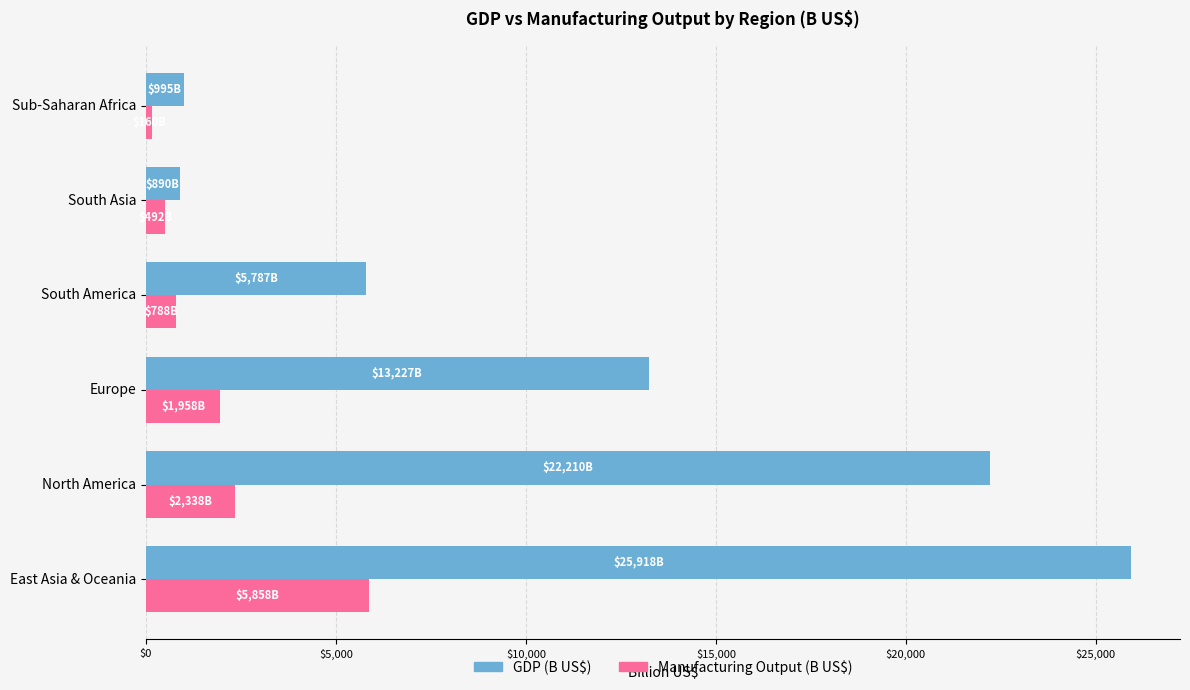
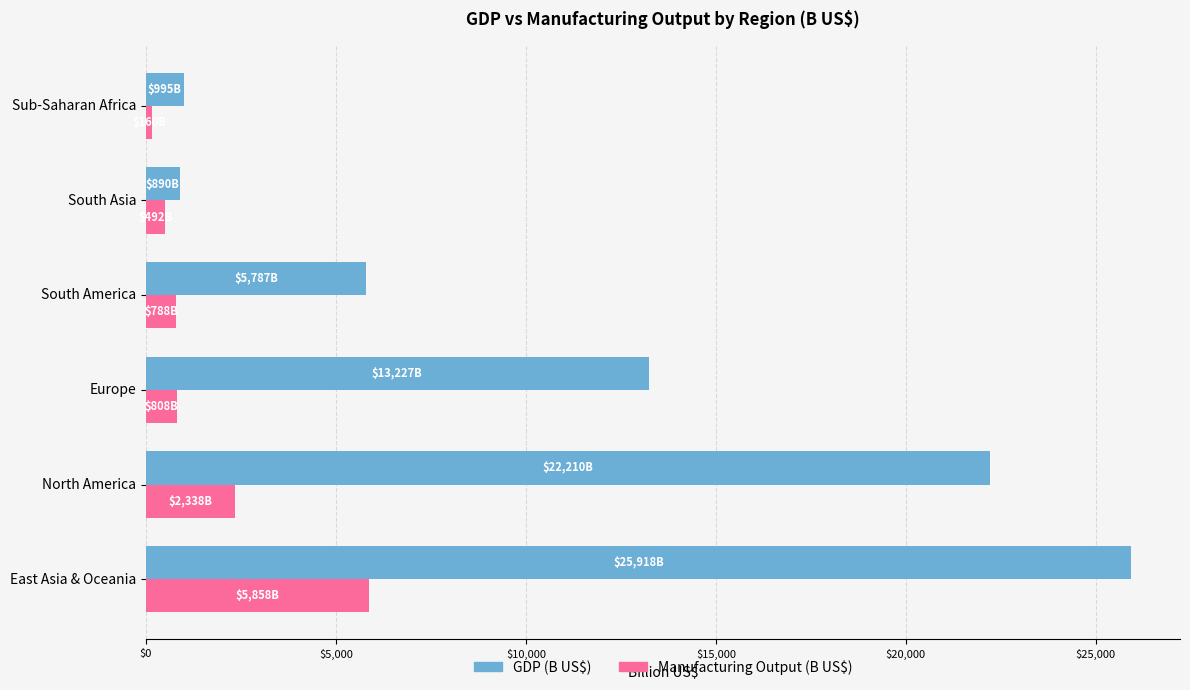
Manufacturing Output (B US$), Europe: $1,958B -> $808B
